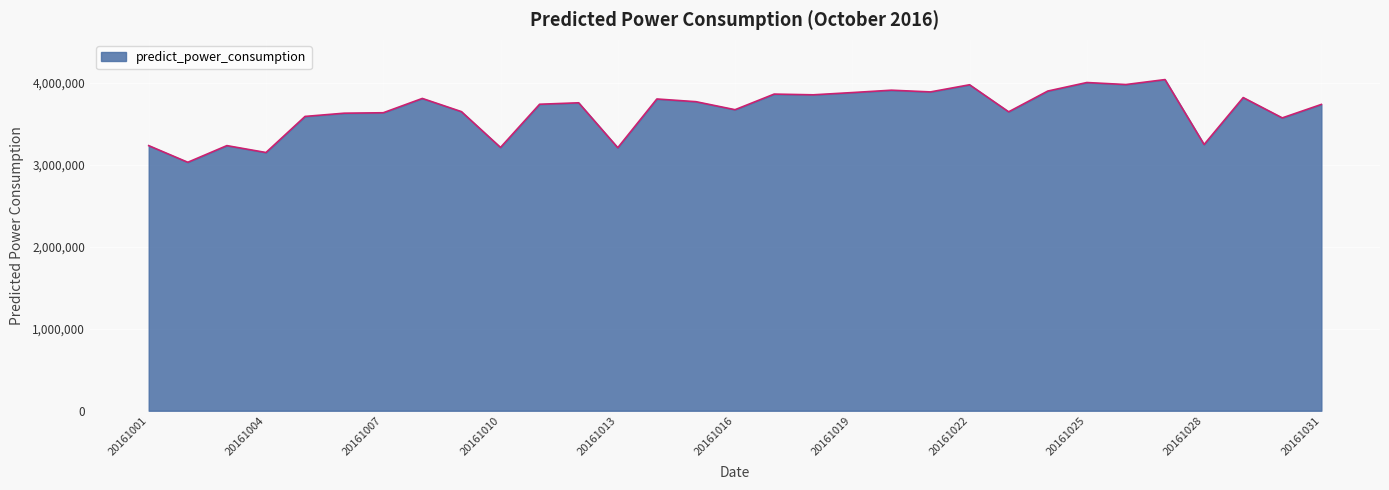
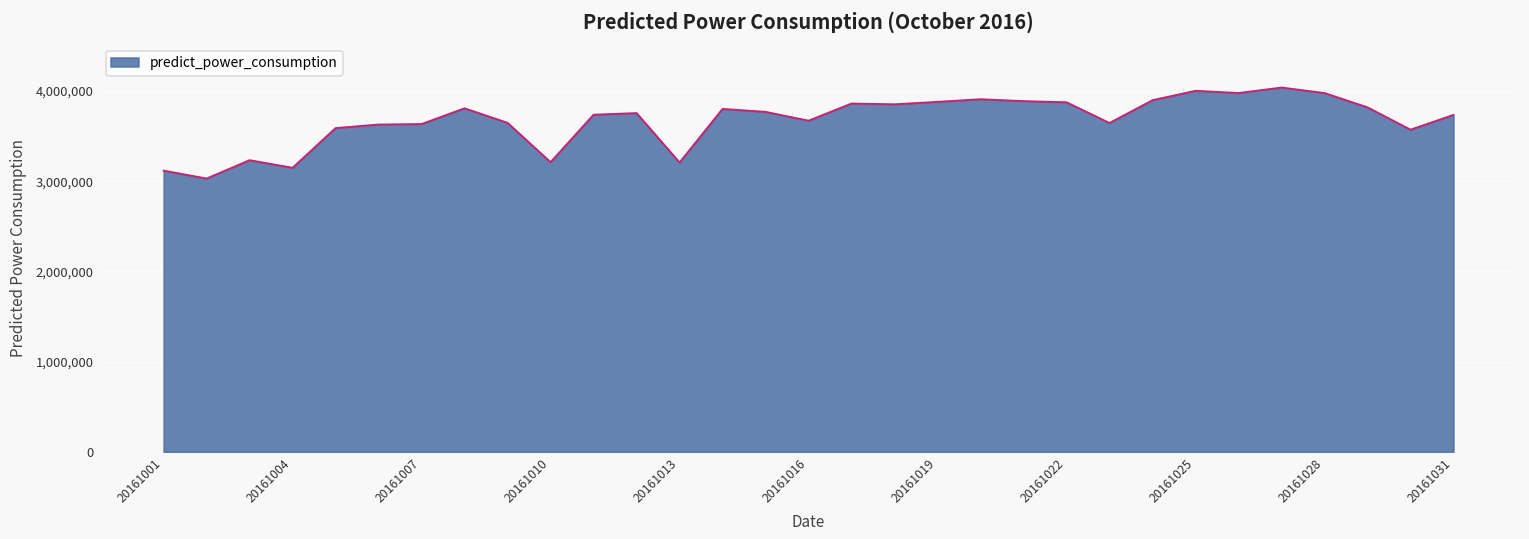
20161001: 3,200,000 -> 3,100,000
20161022: 4,000,000 -> 3,900,000
20161028: 3,200,000 -> 4,000,000
